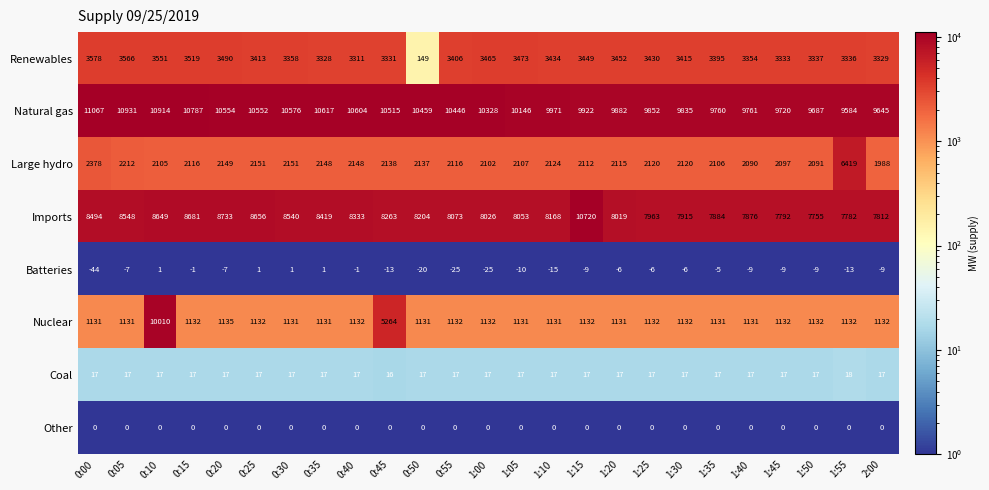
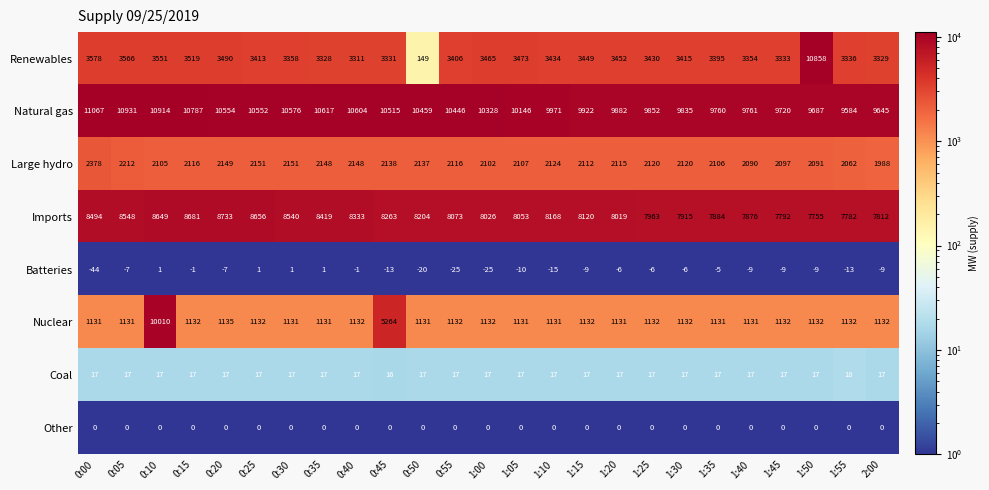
Renewables, 1:50: 3337 -> 10858
Large hydro, 1:55: 6419 -> 2062
Imports, 1:15: 10720 -> 8120
